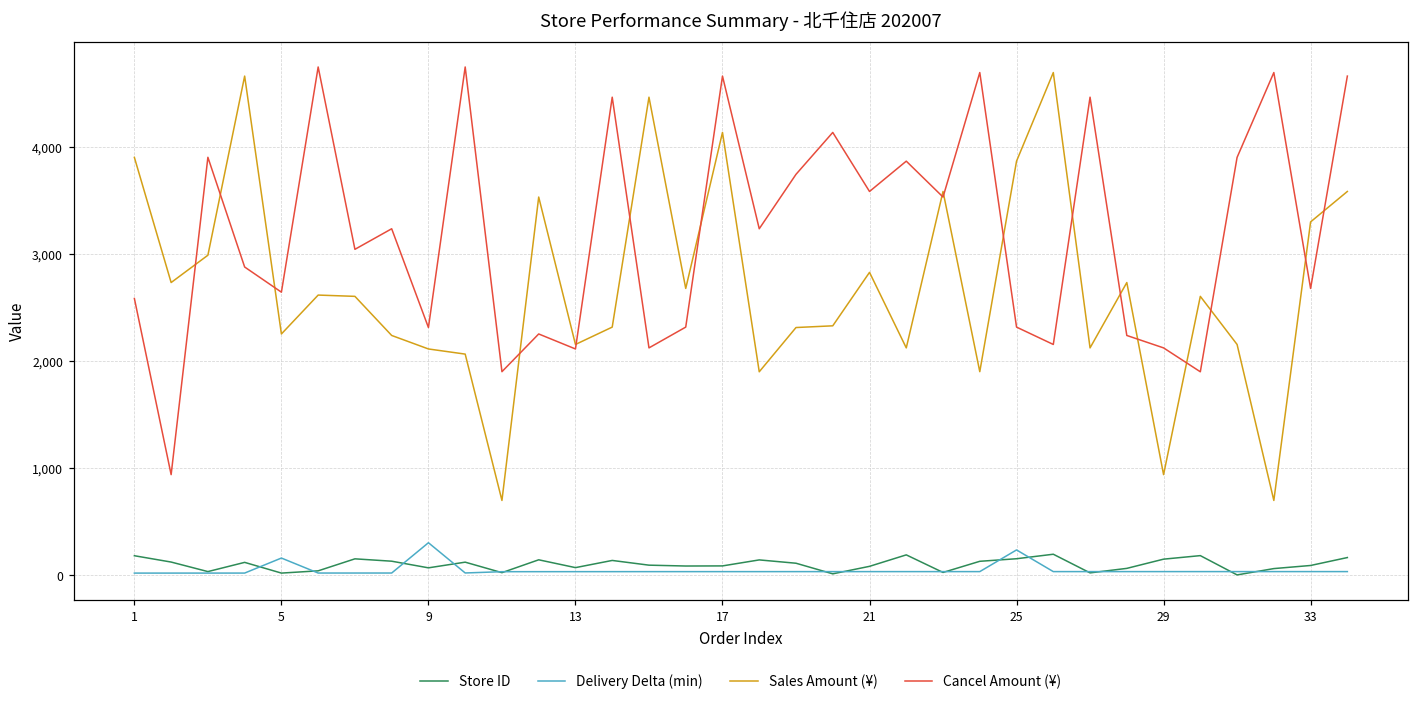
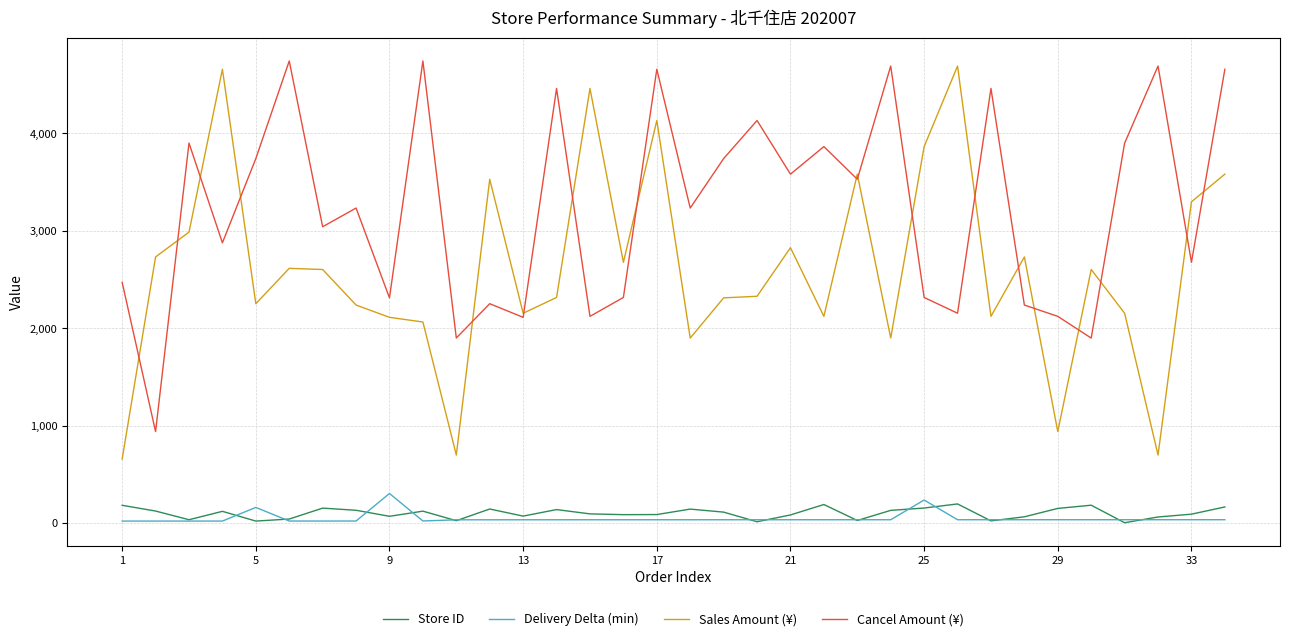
Sales Amount (¥), 1: 3,900 -> 700
Cancel Amount (¥), 1: 2,600 -> 2,500
Cancel Amount (¥), 5: 2,600 -> 3,700
